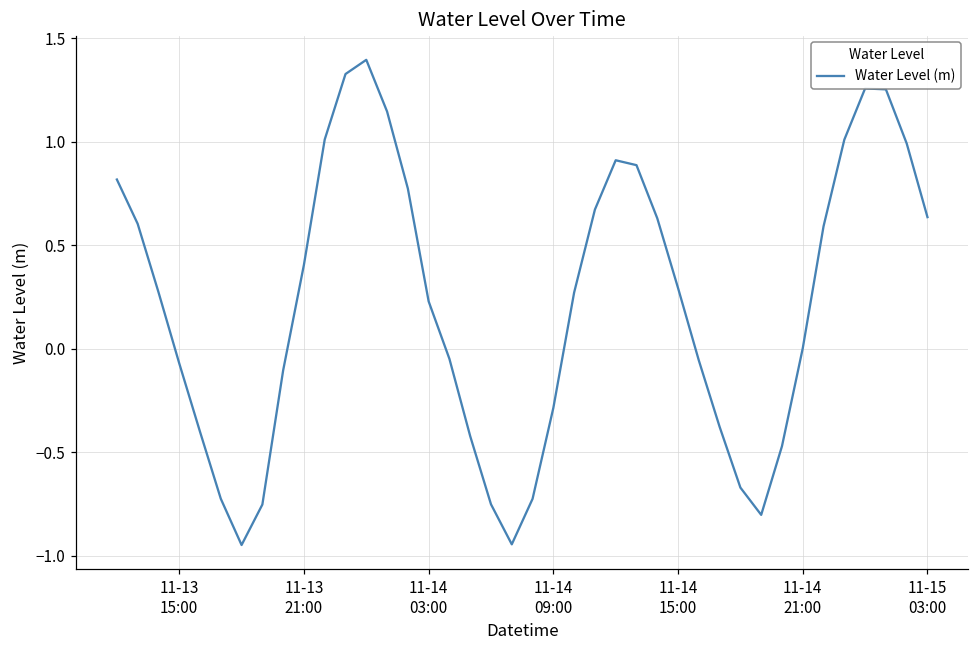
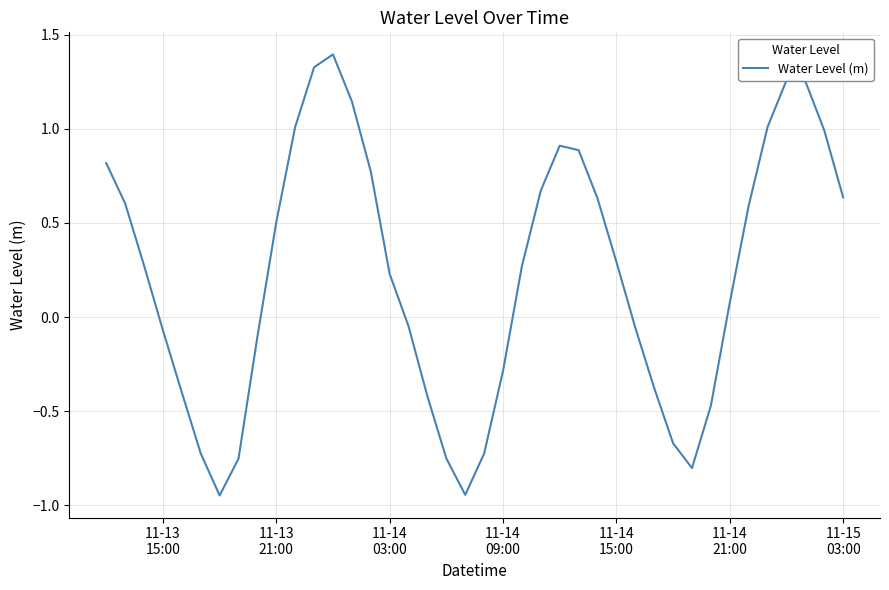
11-13 21:00: 0.41 -> 0.50
11-14 21:00: 0.00 -> 0.08
